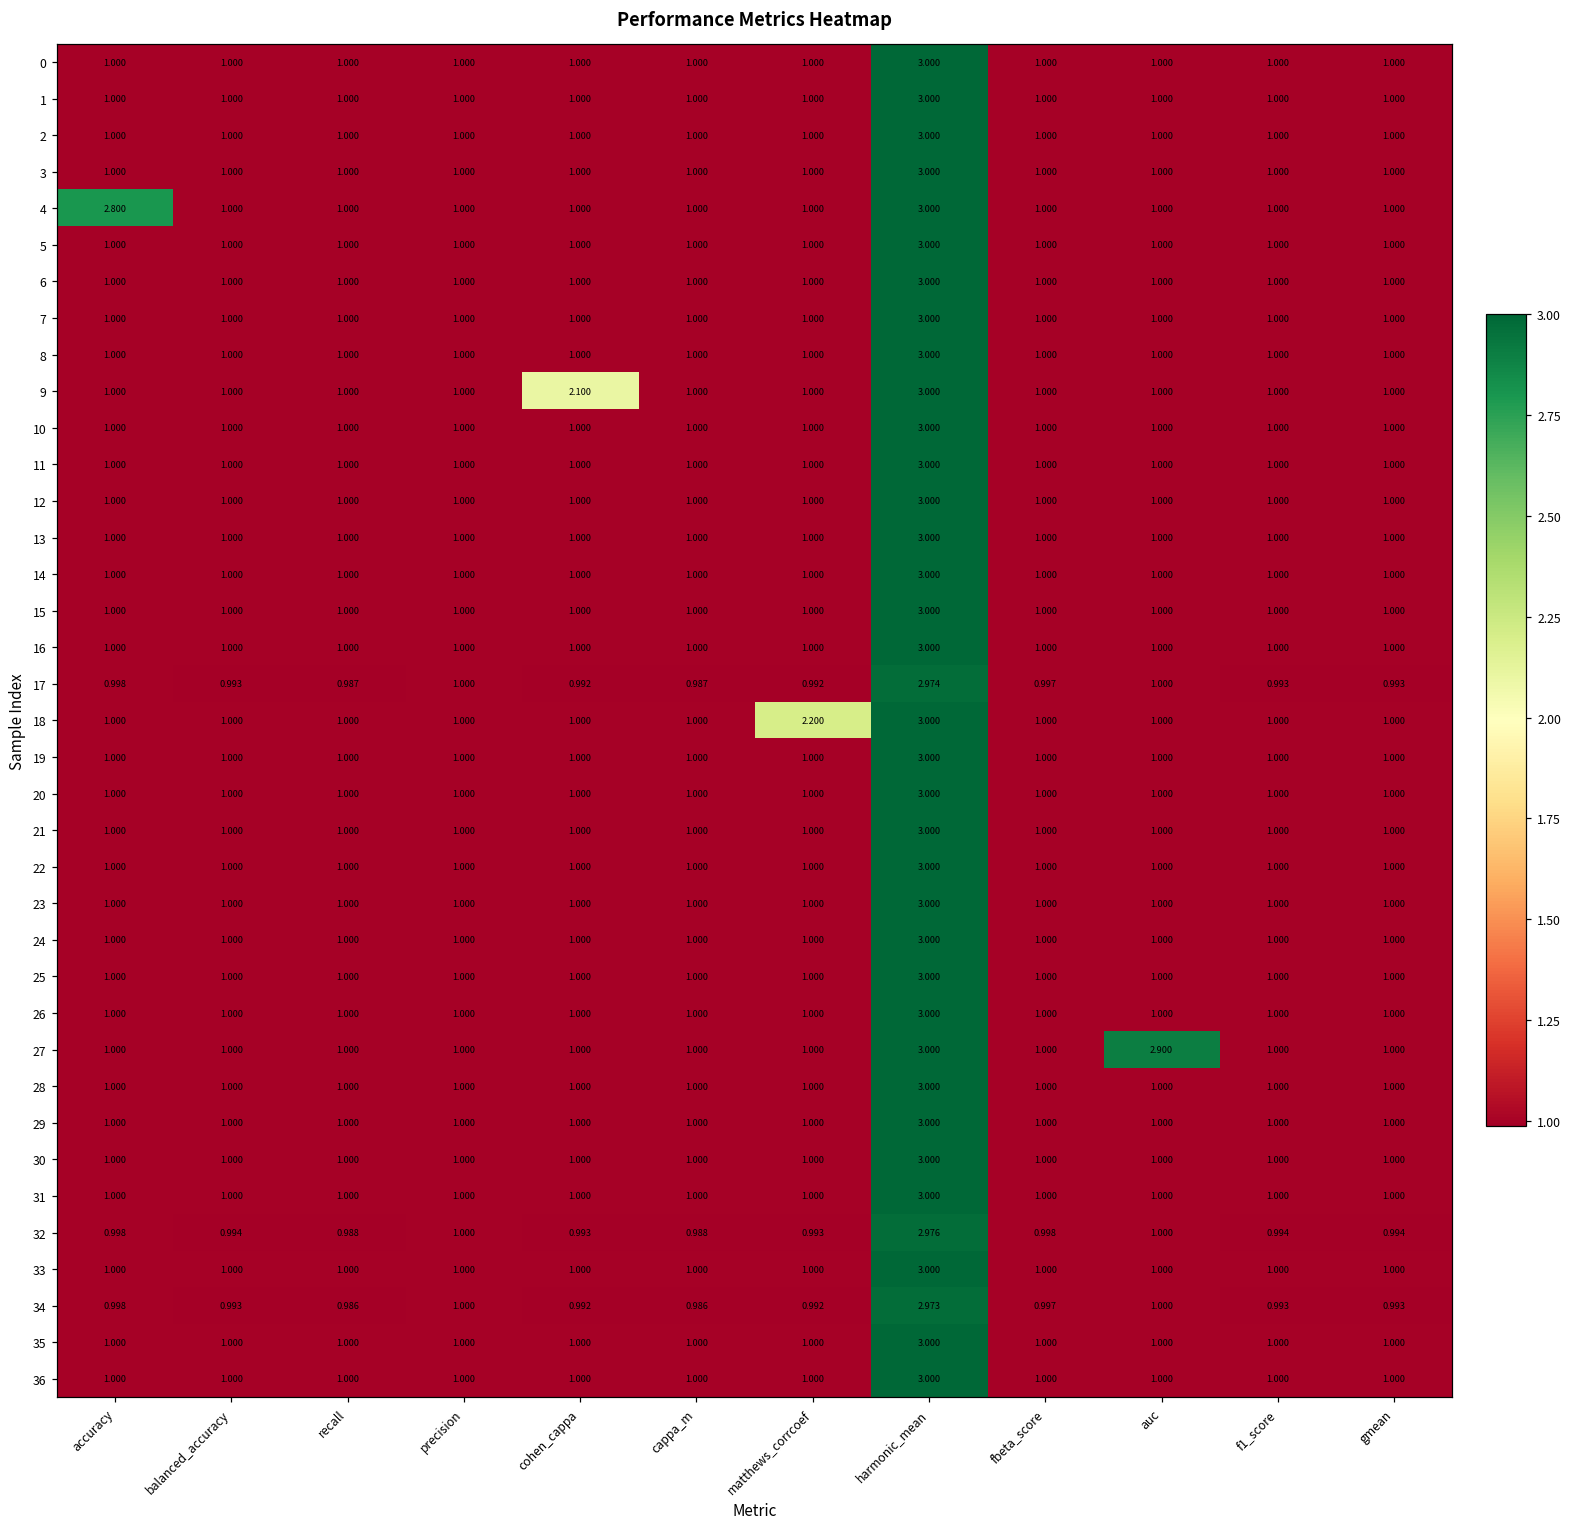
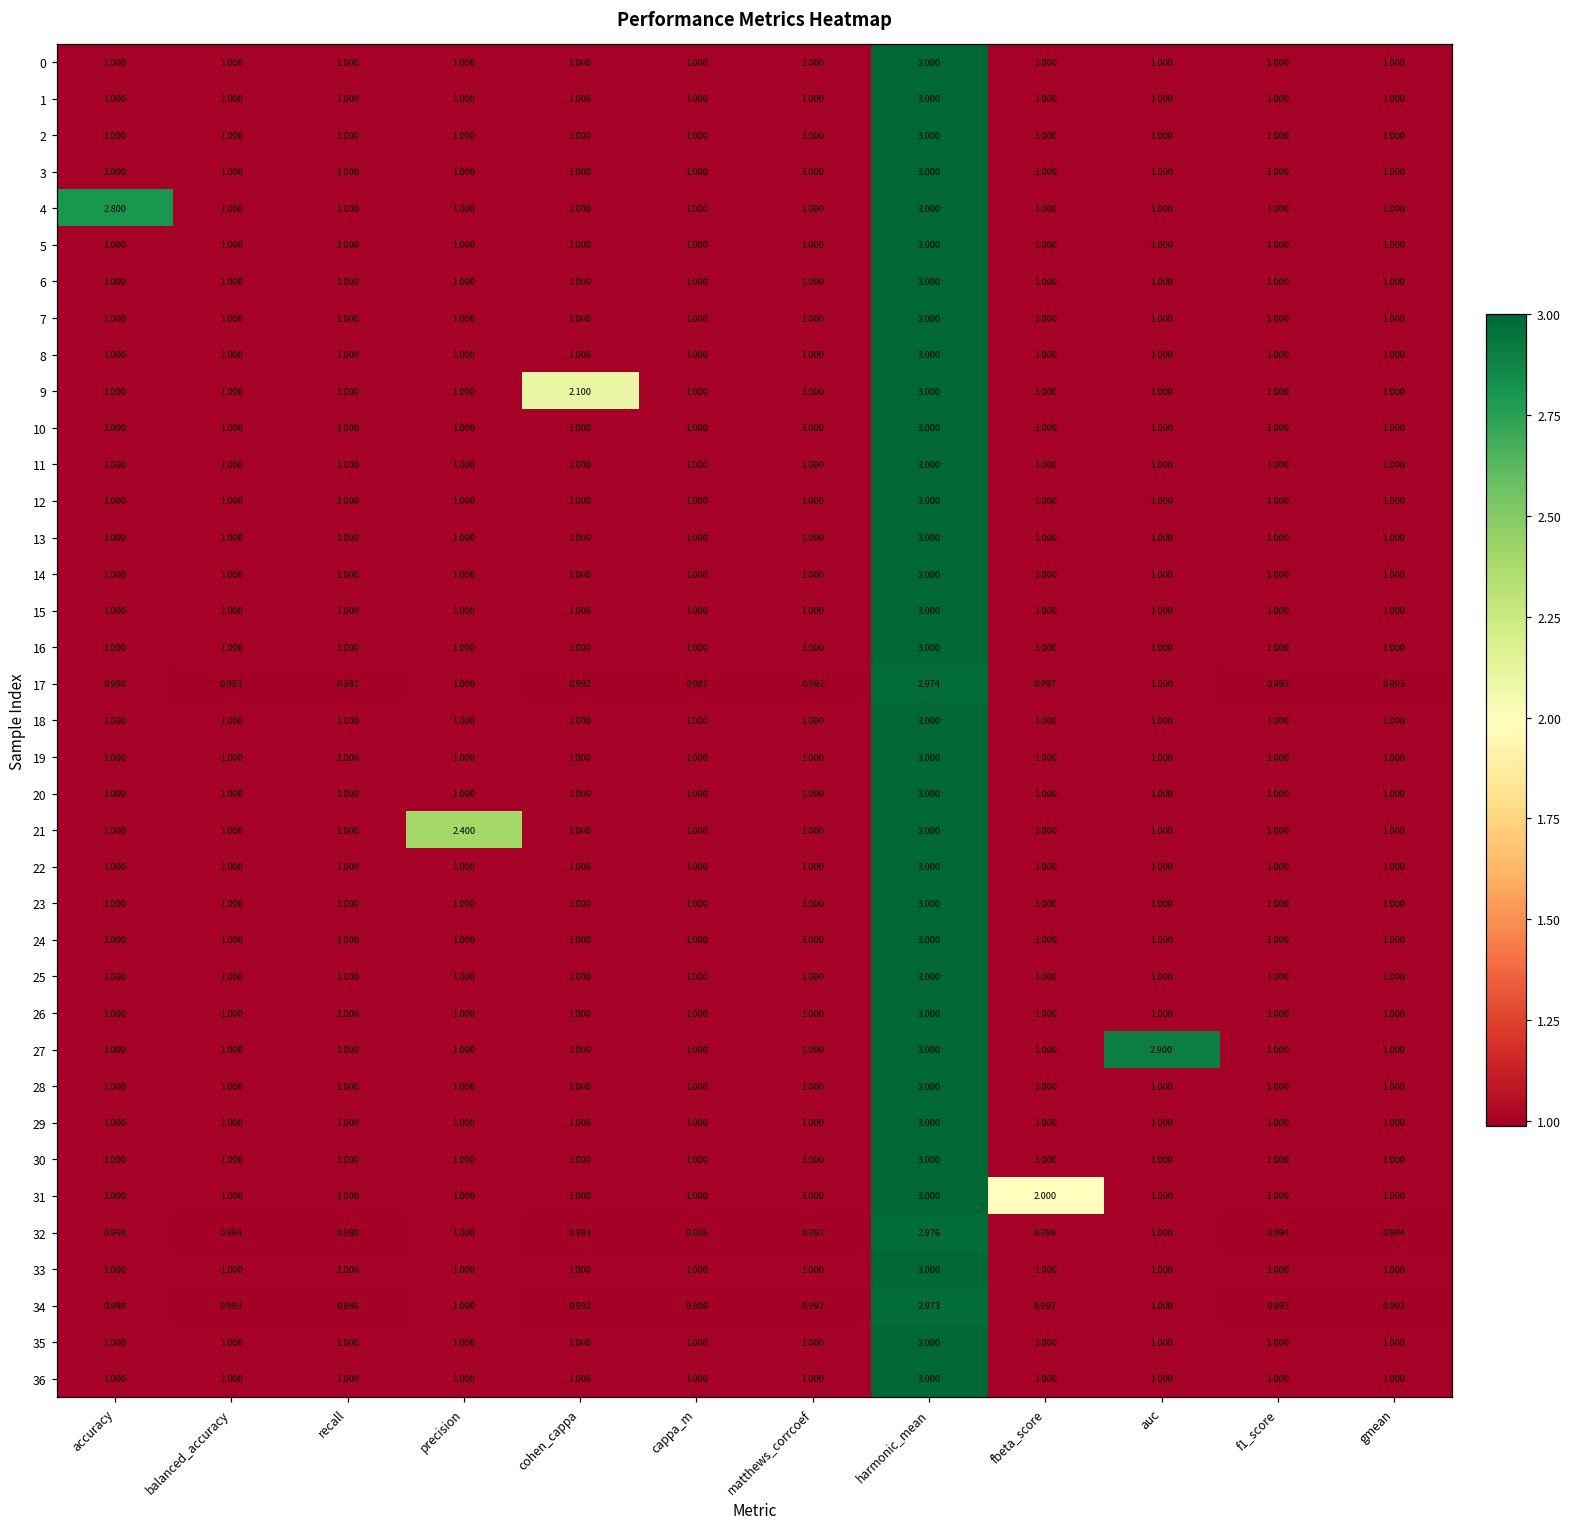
18, matthews_corrcoef: 2.200 -> 1.000
21, precision: 1.000 -> 2.400
31, fbeta_score: 1.000 -> 2.000
